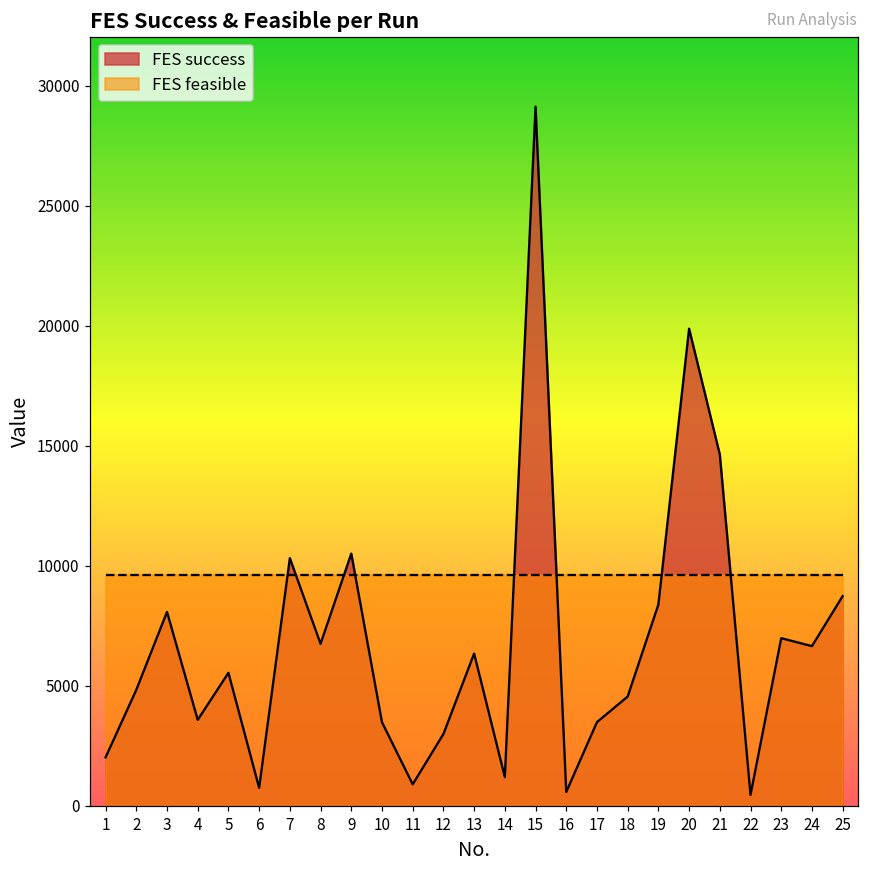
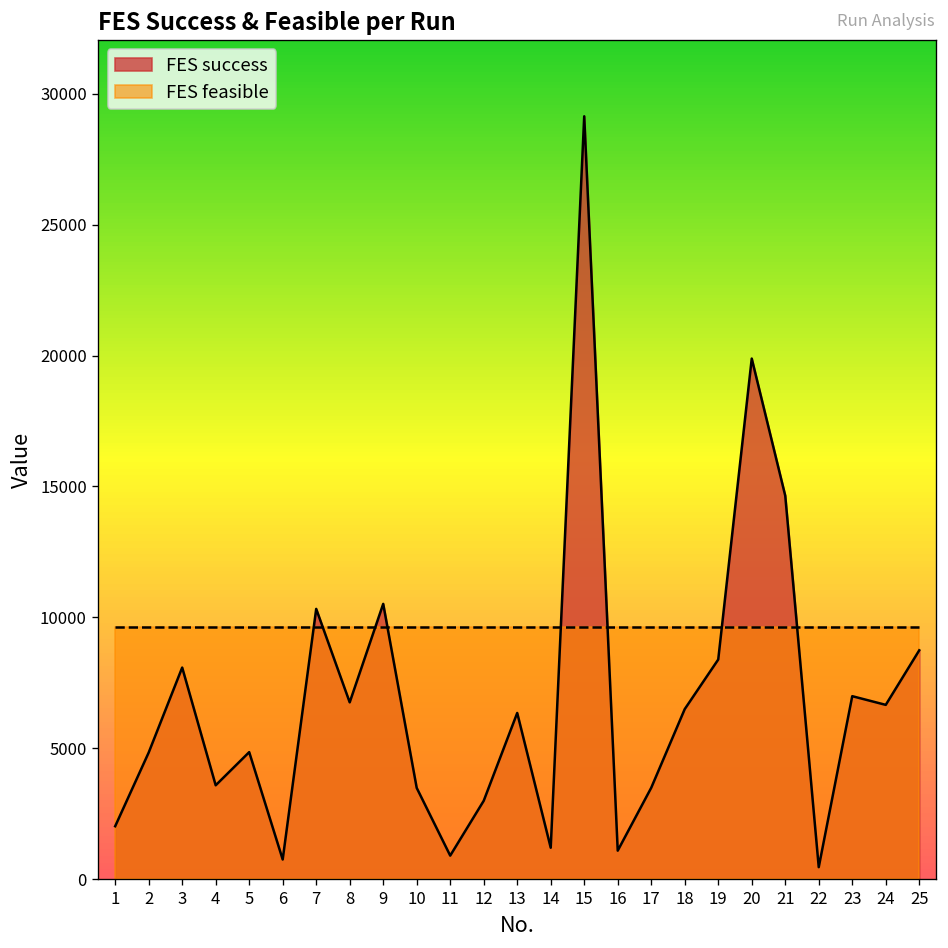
FES success, 5: 5500 -> 4900
FES success, 16: 600 -> 1100
FES success, 18: 4600 -> 6500
